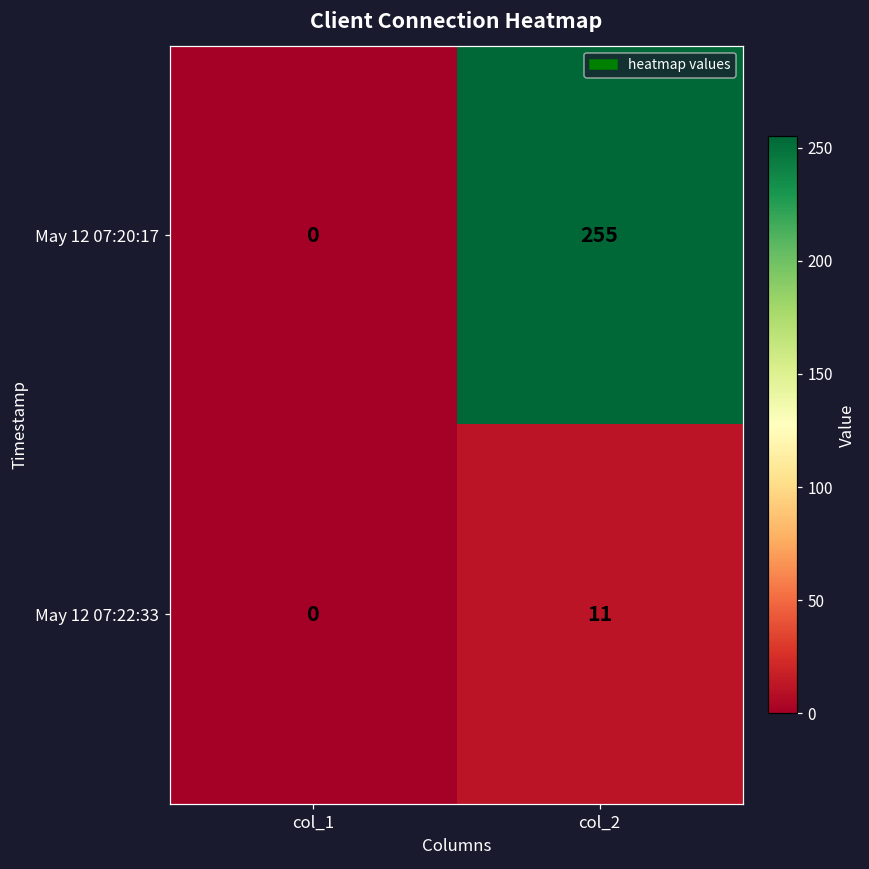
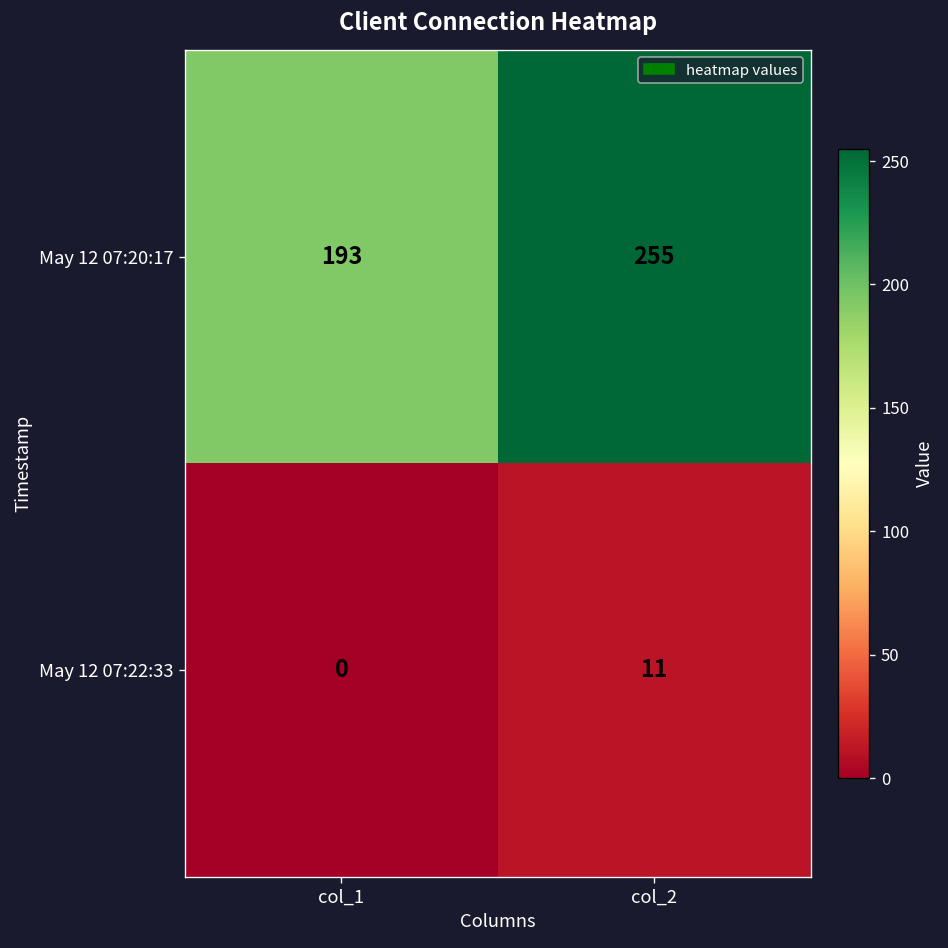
May 12 07:20:17, col_1: 0 -> 193
